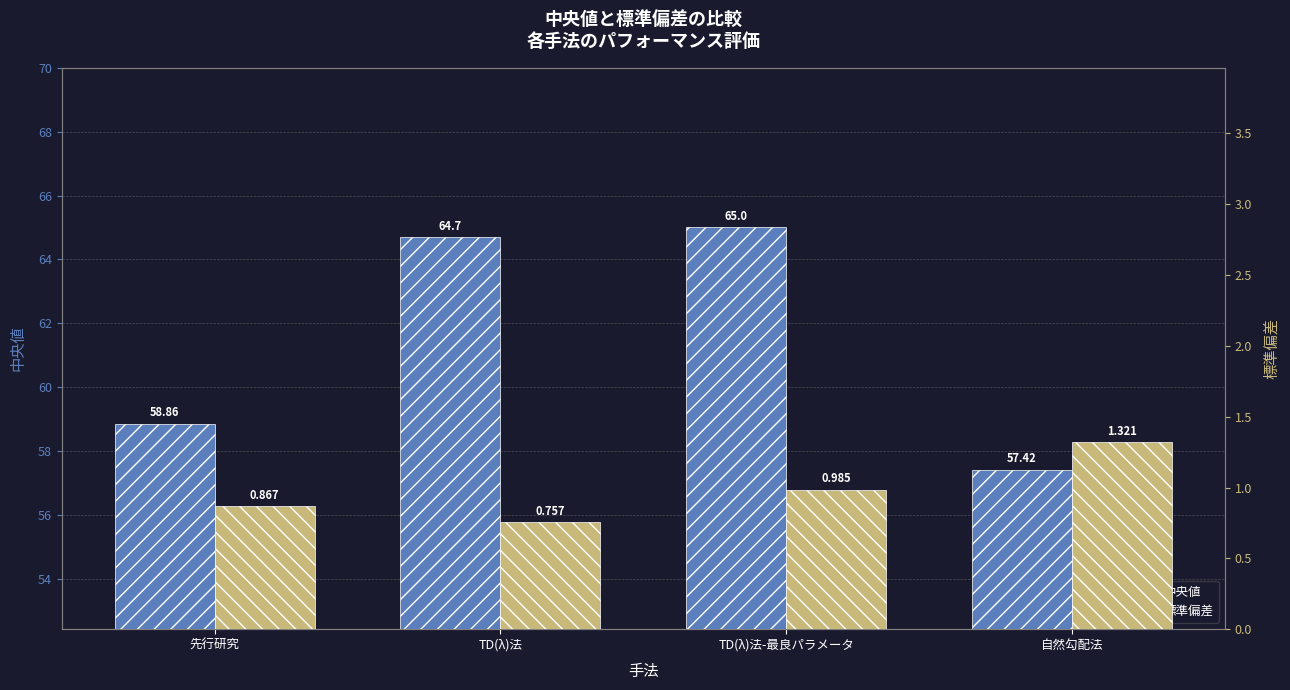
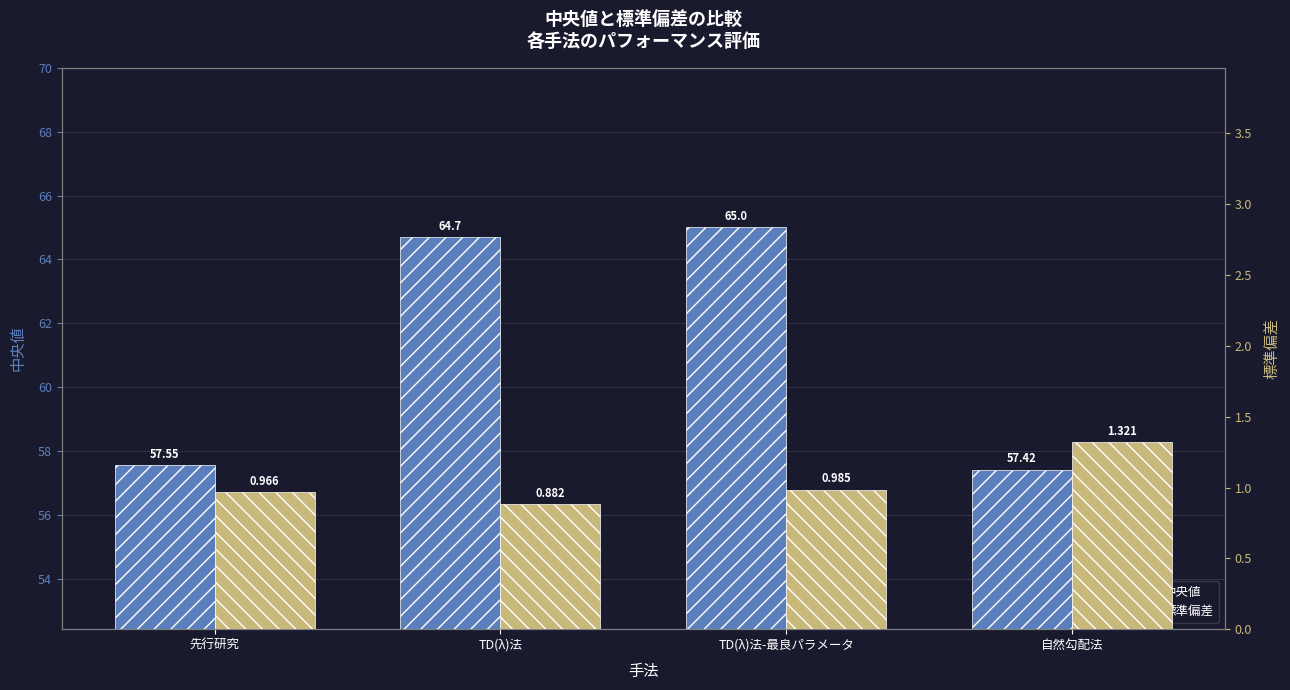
中央値, 先行研究: 58.86 -> 57.55
標準偏差, 先行研究: 0.867 -> 0.966
標準偏差, TD(λ)法: 0.757 -> 0.882
